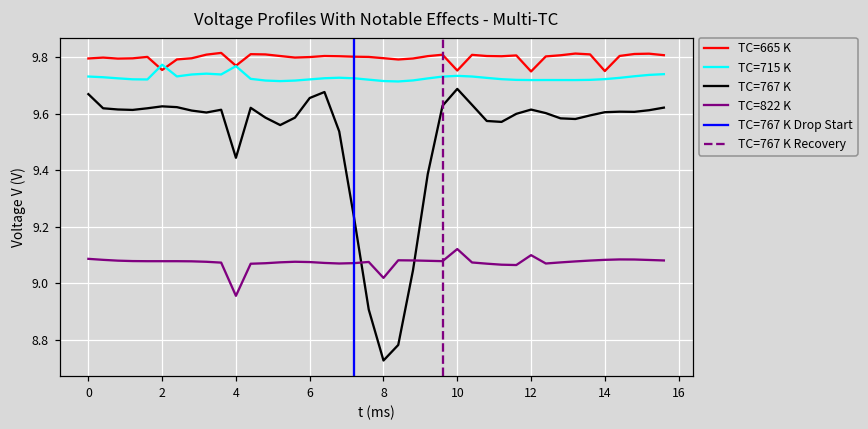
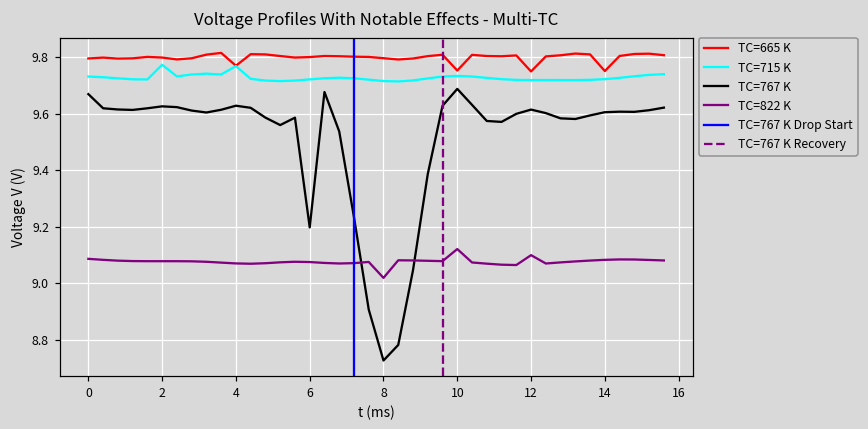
TC=665 K, 2: 9.76 -> 9.80
TC=767 K, 4: 9.44 -> 9.63
TC=822 K, 4: 8.96 -> 9.07
TC=767 K, 6: 9.66 -> 9.20
